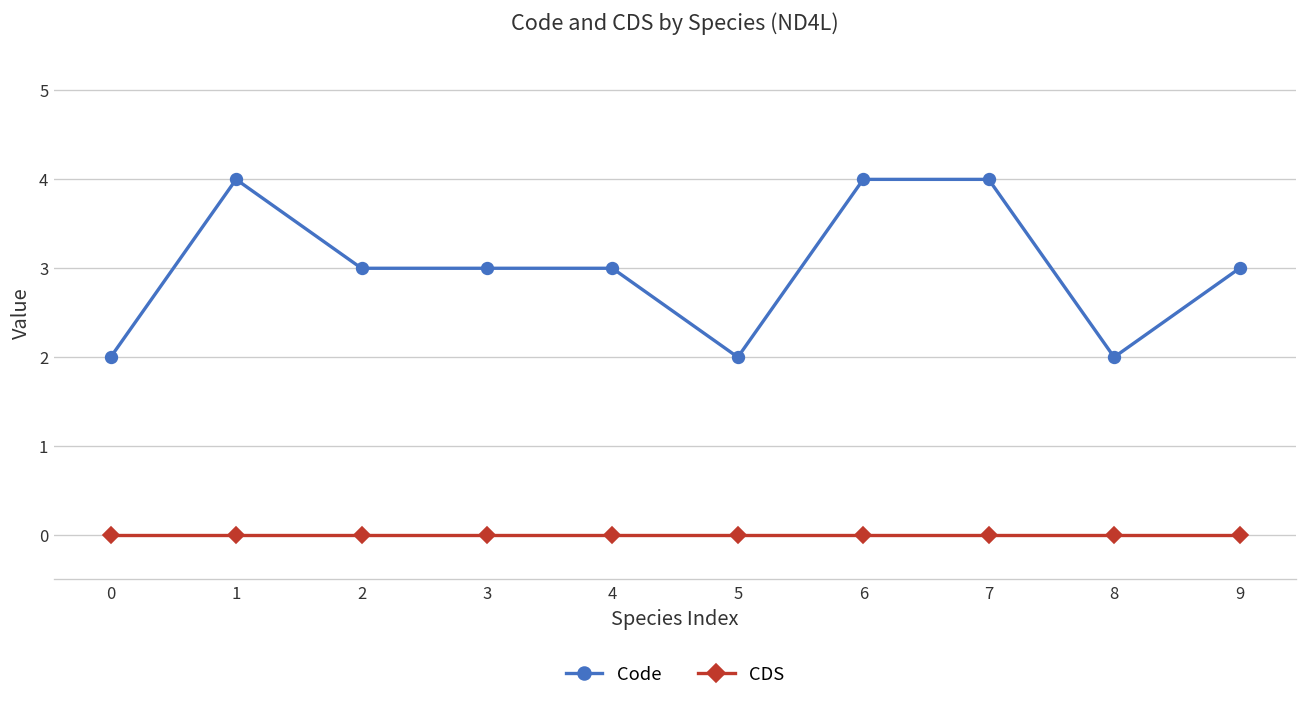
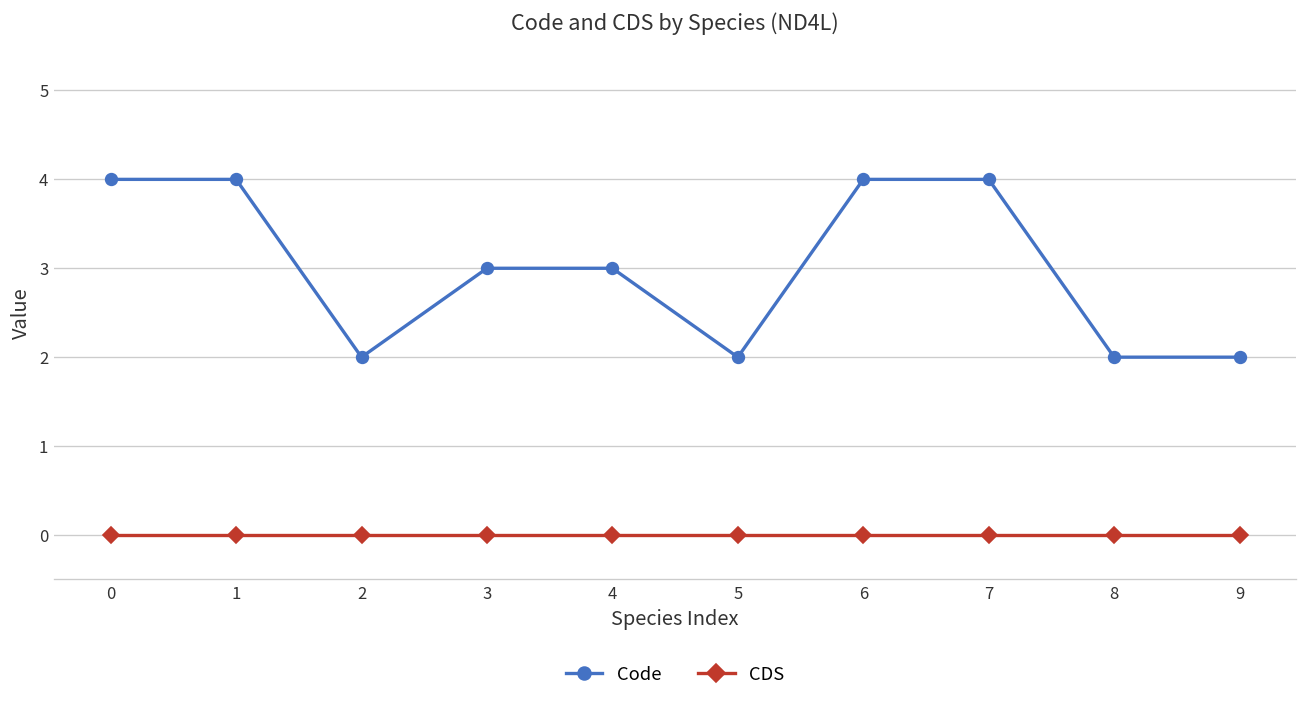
Code, 0: 2 -> 4
Code, 2: 3 -> 2
Code, 9: 3 -> 2
